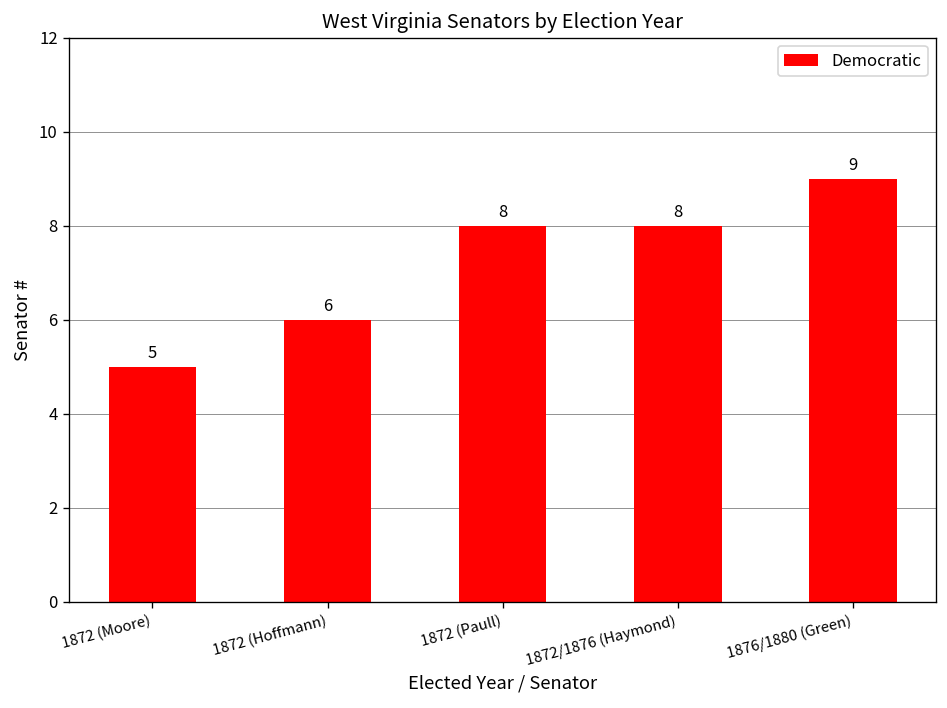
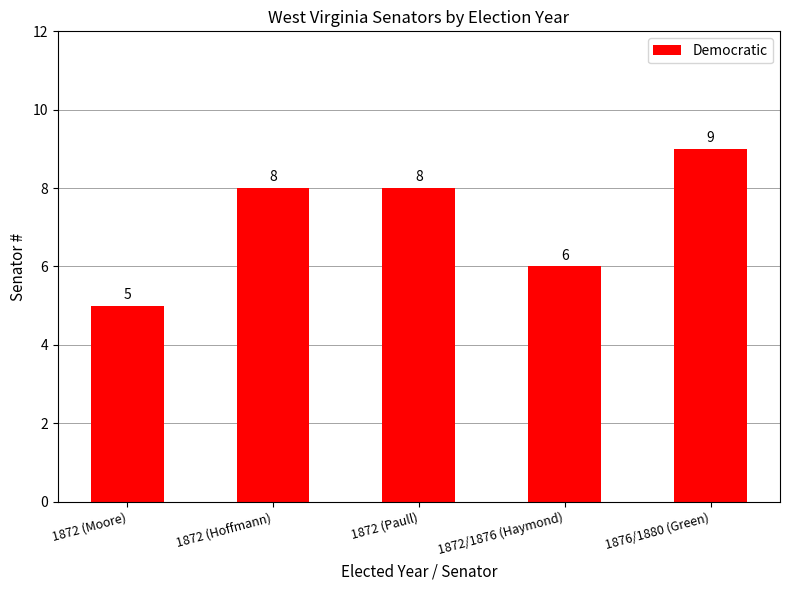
1872 (Hoffmann): 6 -> 8
1872/1876 (Haymond): 8 -> 6
